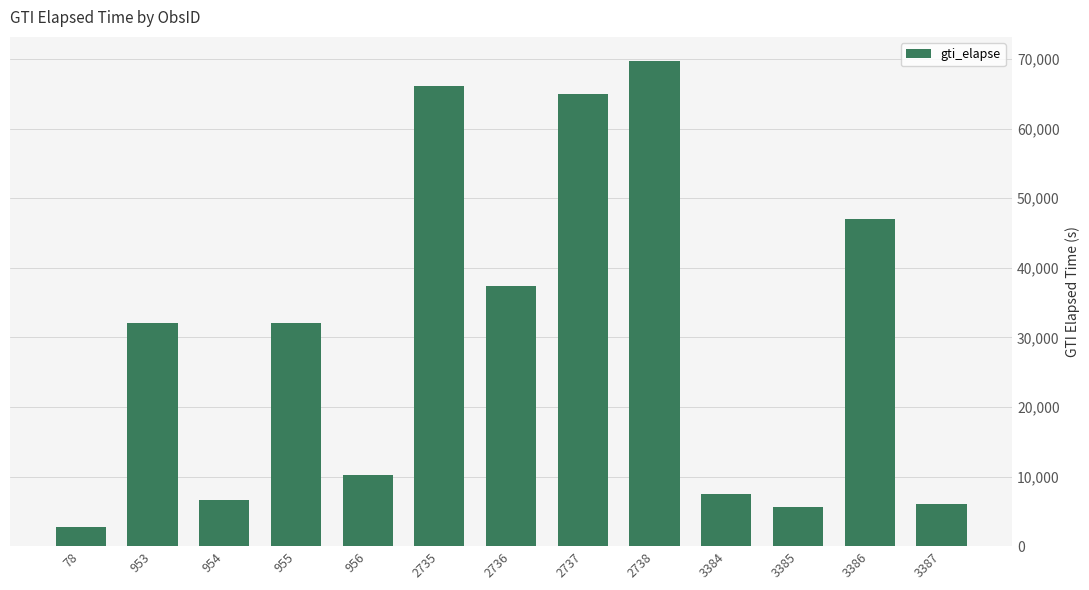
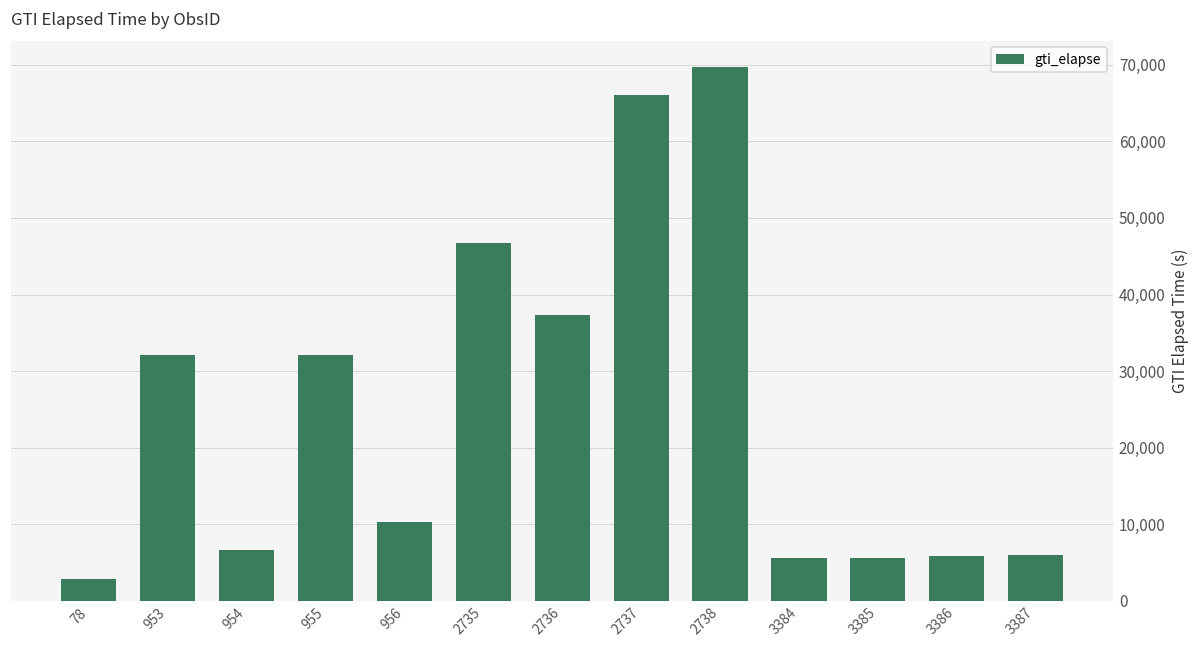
2735: 66,000 -> 47,000
2737: 65,000 -> 66,000
3384: 7,000 -> 6,000
3386: 47,000 -> 6,000
